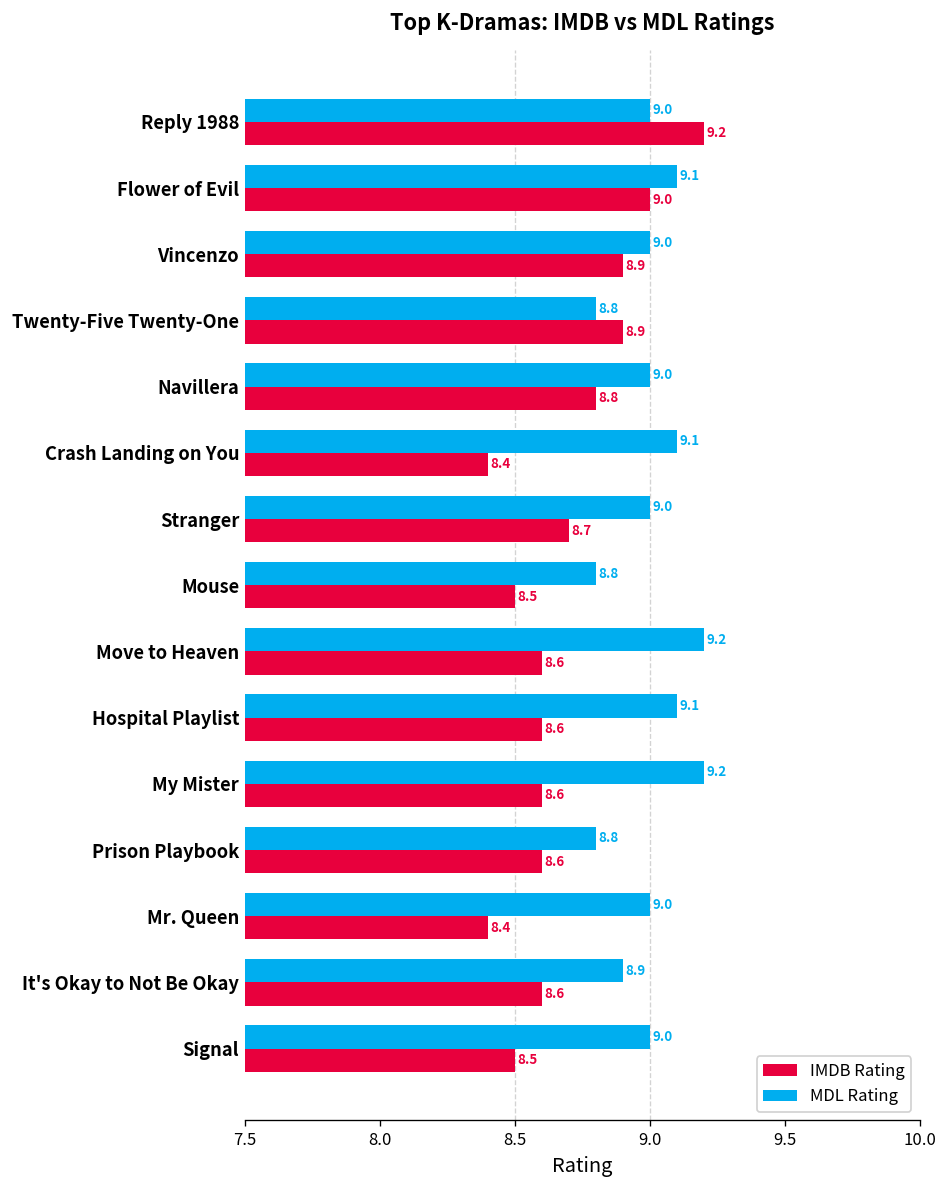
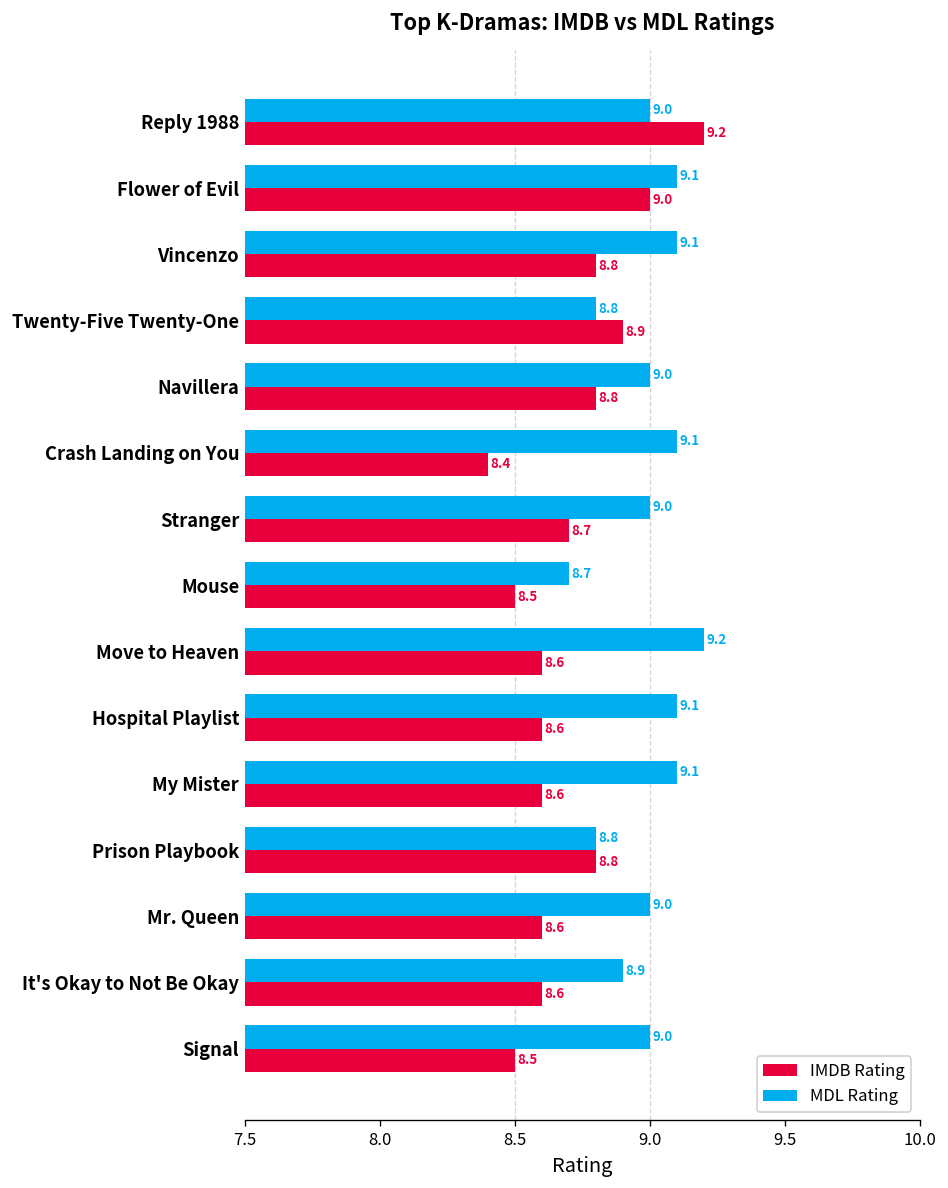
MDL Rating, Vincenzo: 9.0 -> 9.1
IMDB Rating, Vincenzo: 8.9 -> 8.8
MDL Rating, Mouse: 8.8 -> 8.7
MDL Rating, My Mister: 9.2 -> 9.1
IMDB Rating, Prison Playbook: 8.6 -> 8.8
IMDB Rating, Mr. Queen: 8.4 -> 8.6
